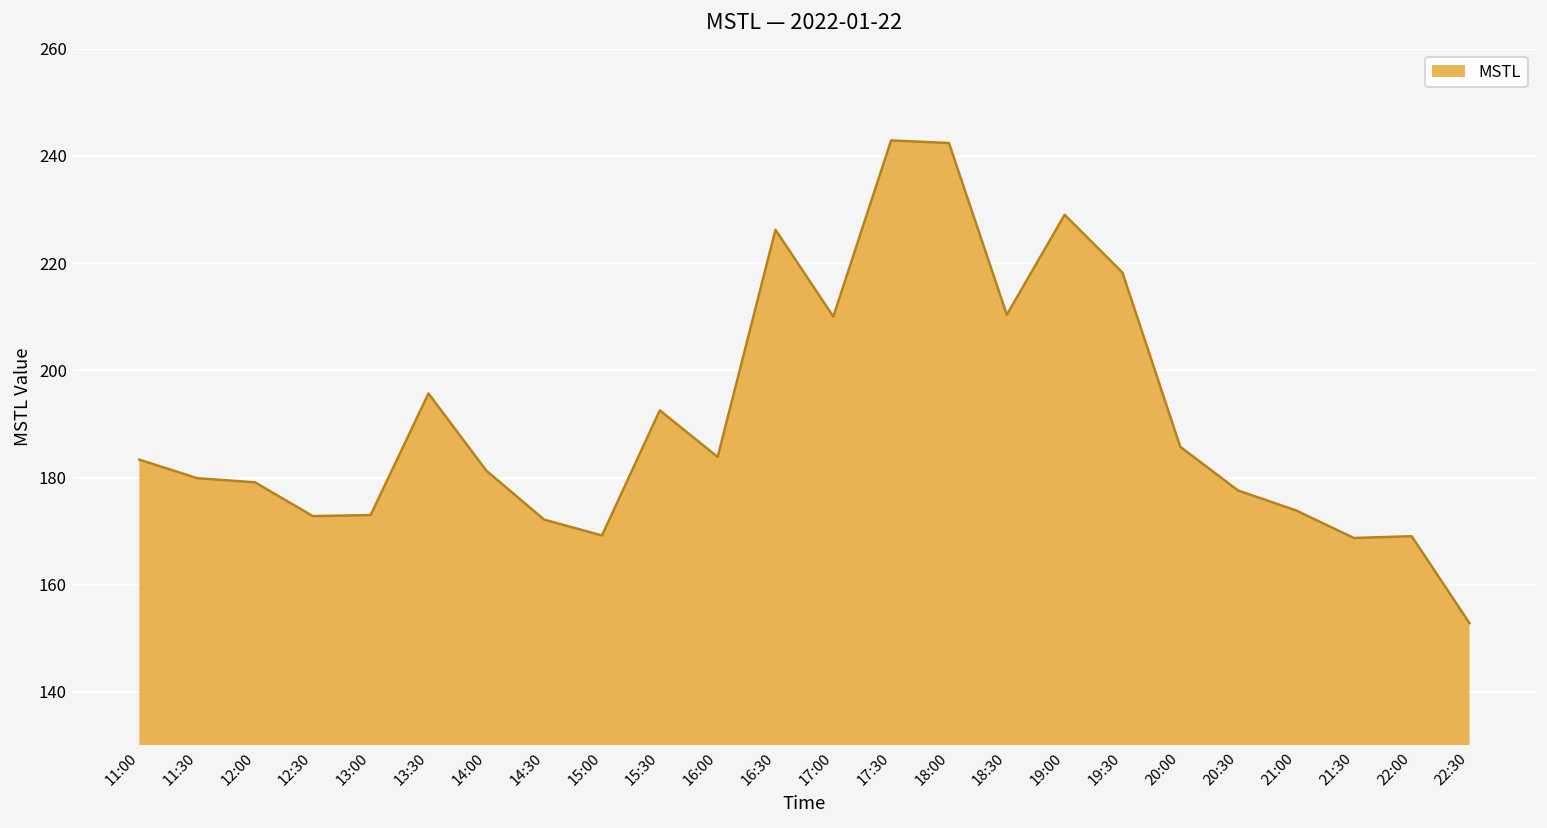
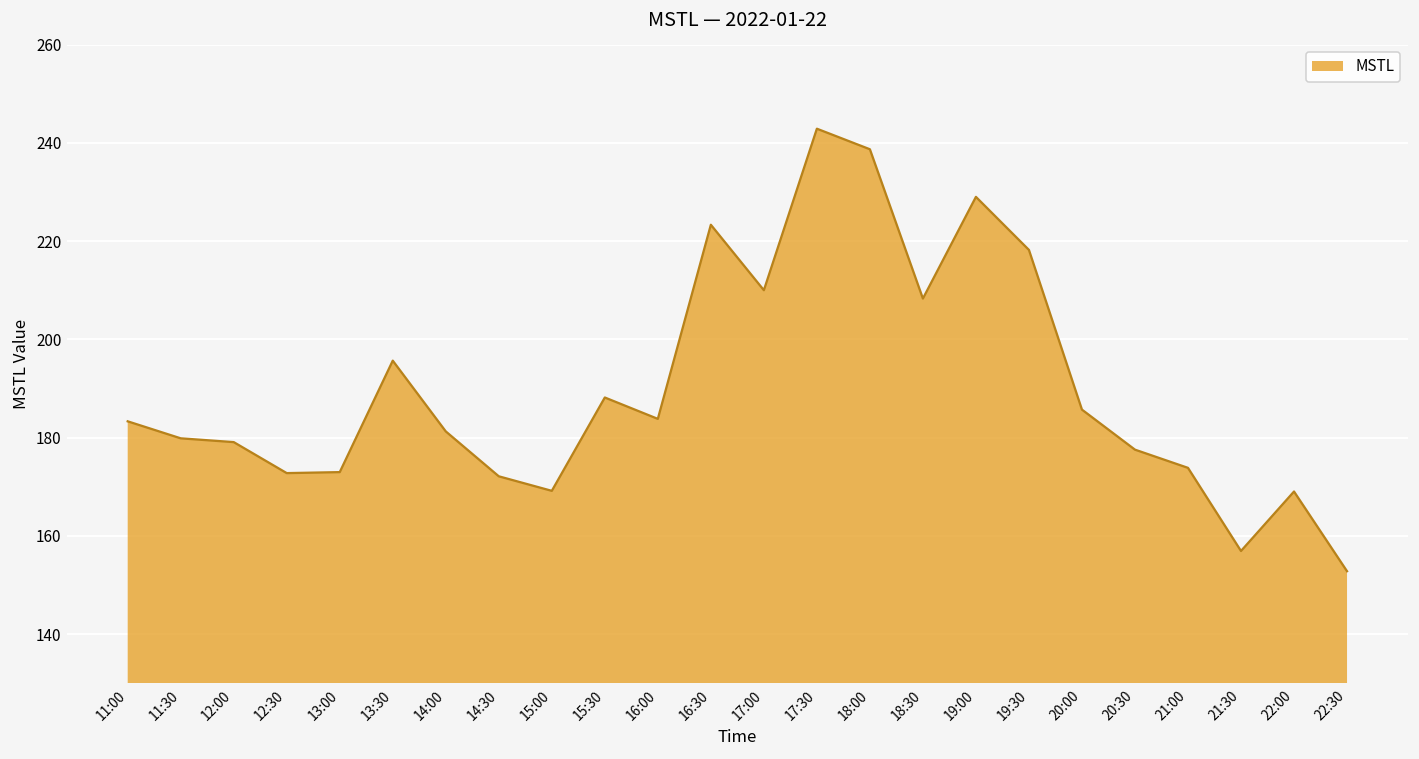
15:30: 193 -> 188
16:30: 226 -> 223
18:00: 242 -> 239
18:30: 210 -> 208
21:30: 169 -> 157
